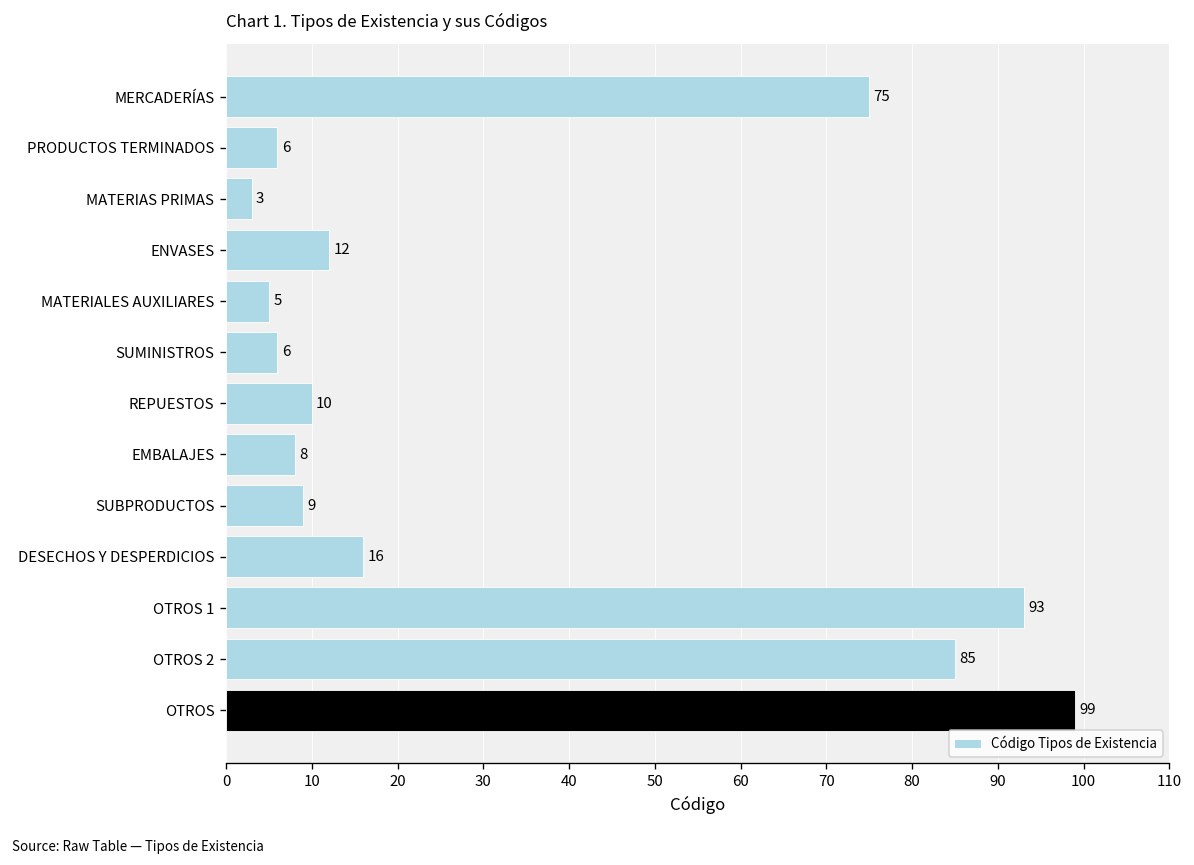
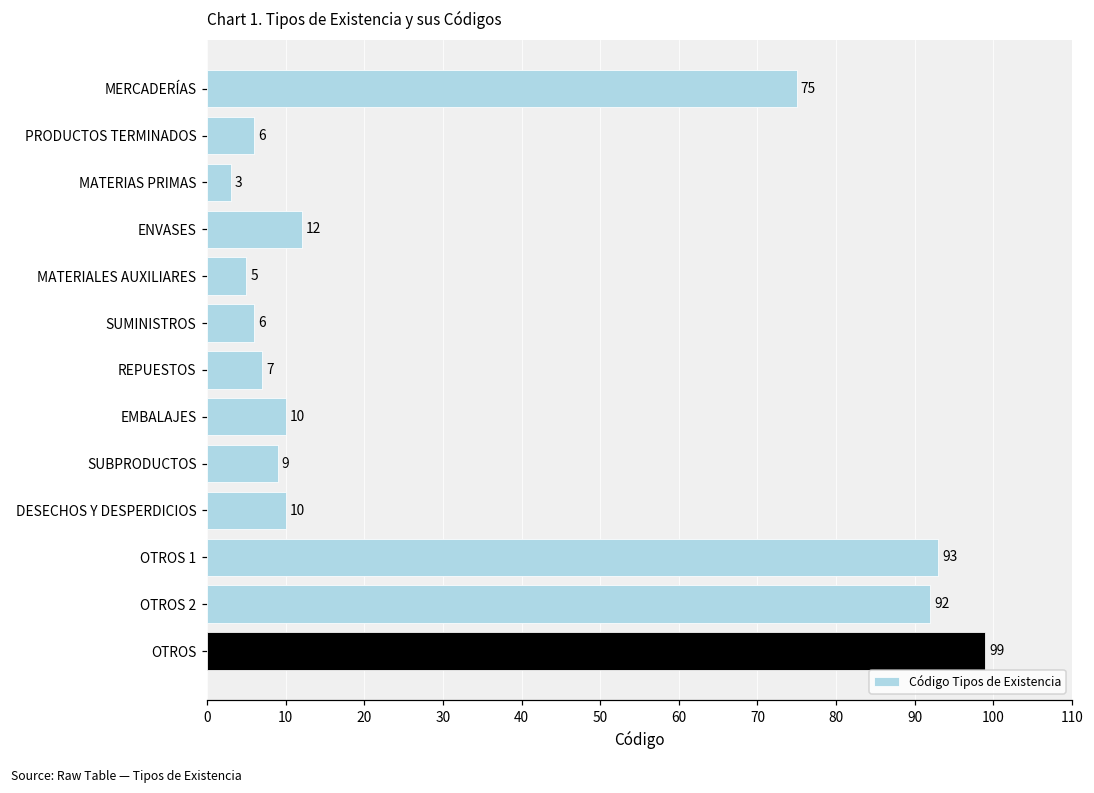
REPUESTOS: 10 -> 7
EMBALAJES: 8 -> 10
DESECHOS Y DESPERDICIOS: 16 -> 10
OTROS 2: 85 -> 92
